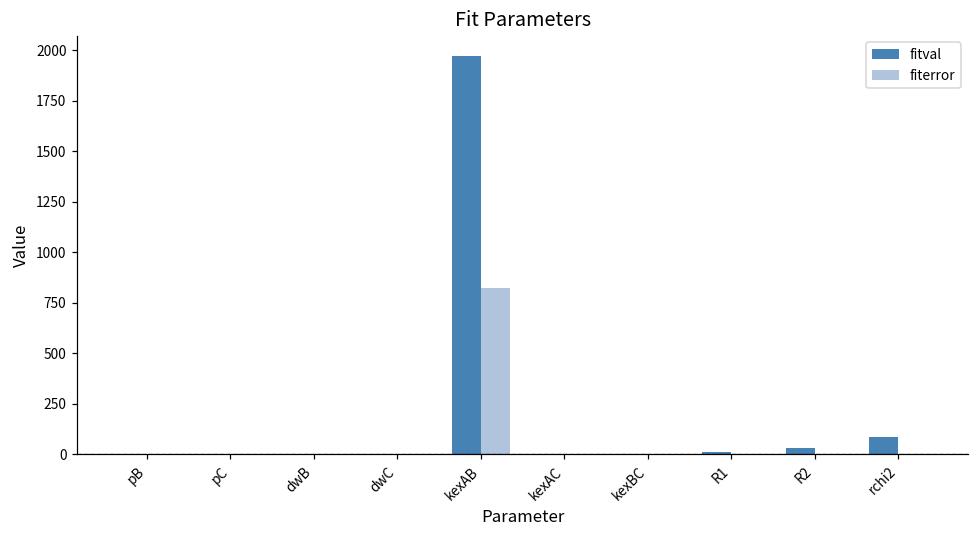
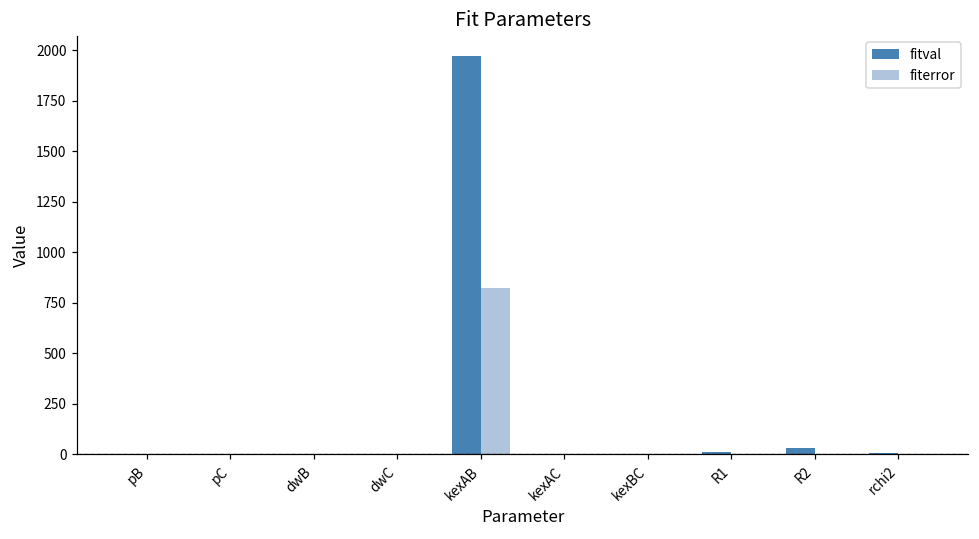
fitval, rchi2: 90 -> 0
